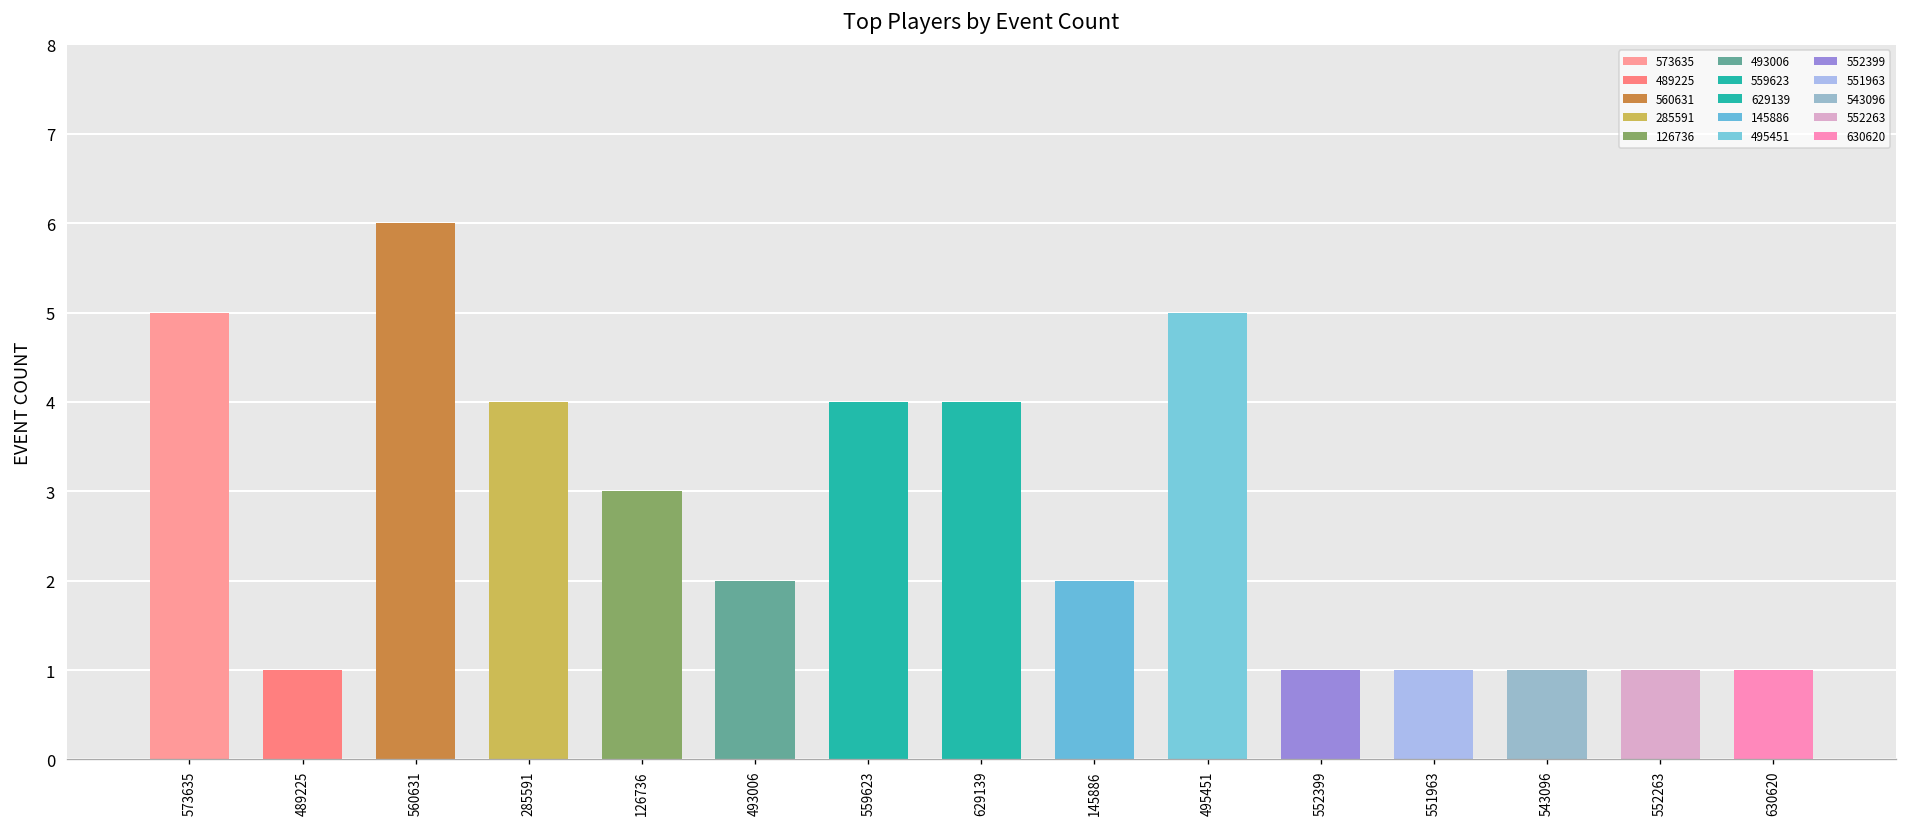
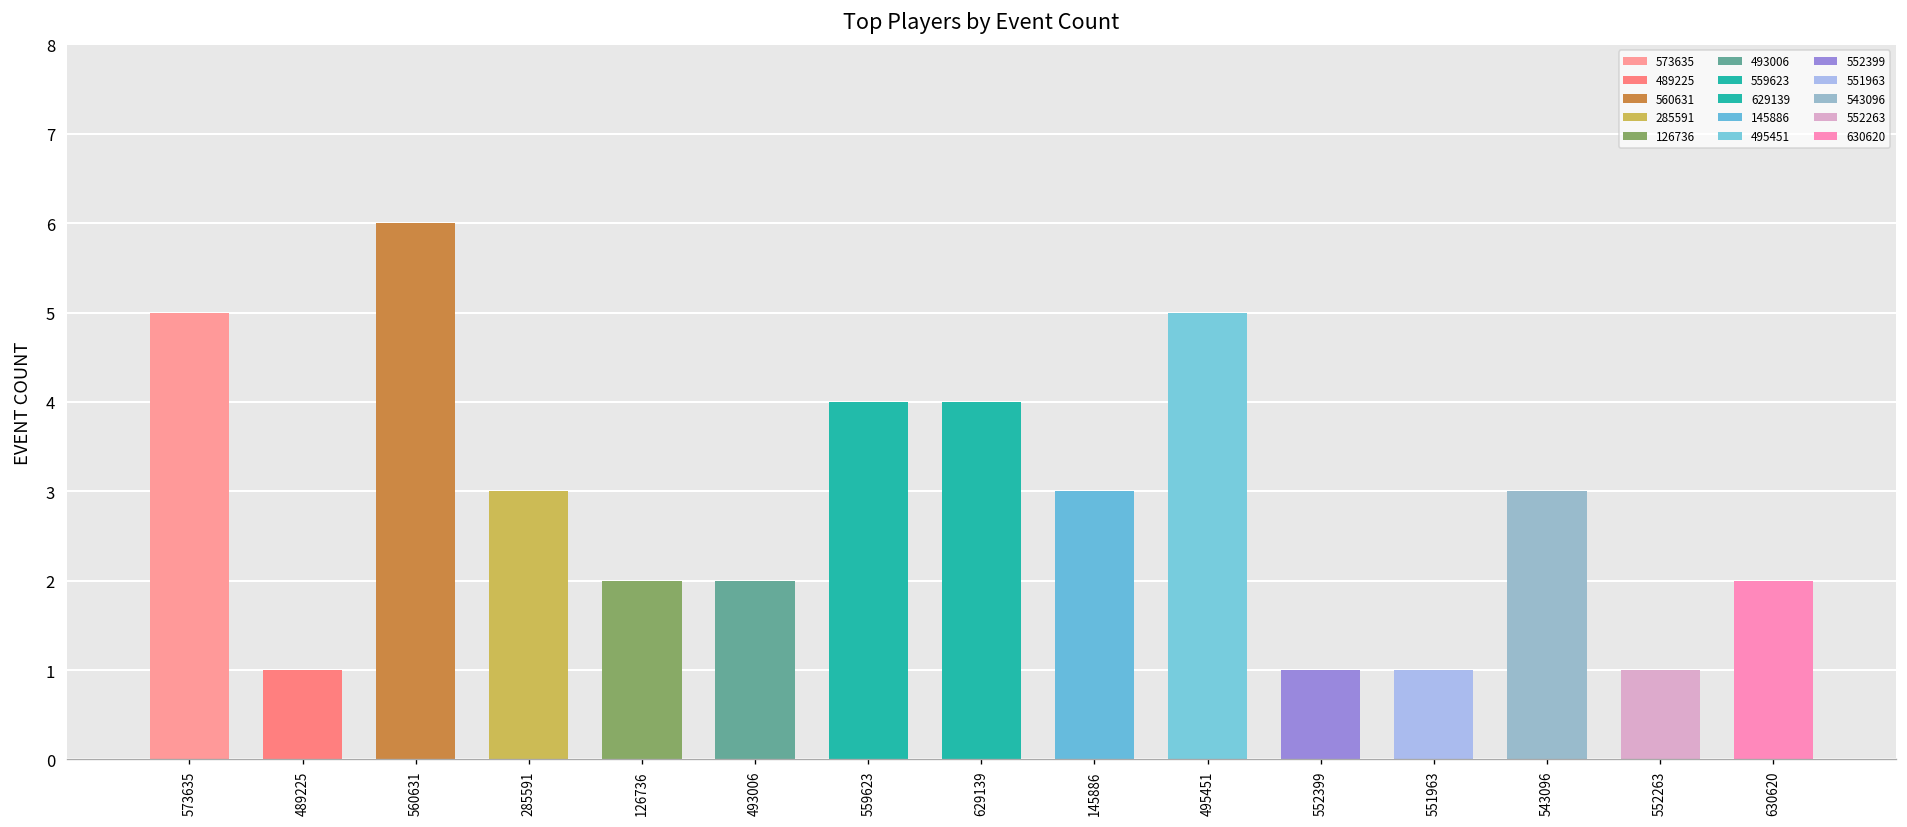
285591: 4 -> 3
126736: 3 -> 2
145886: 2 -> 3
543096: 1 -> 3
630620: 1 -> 2
